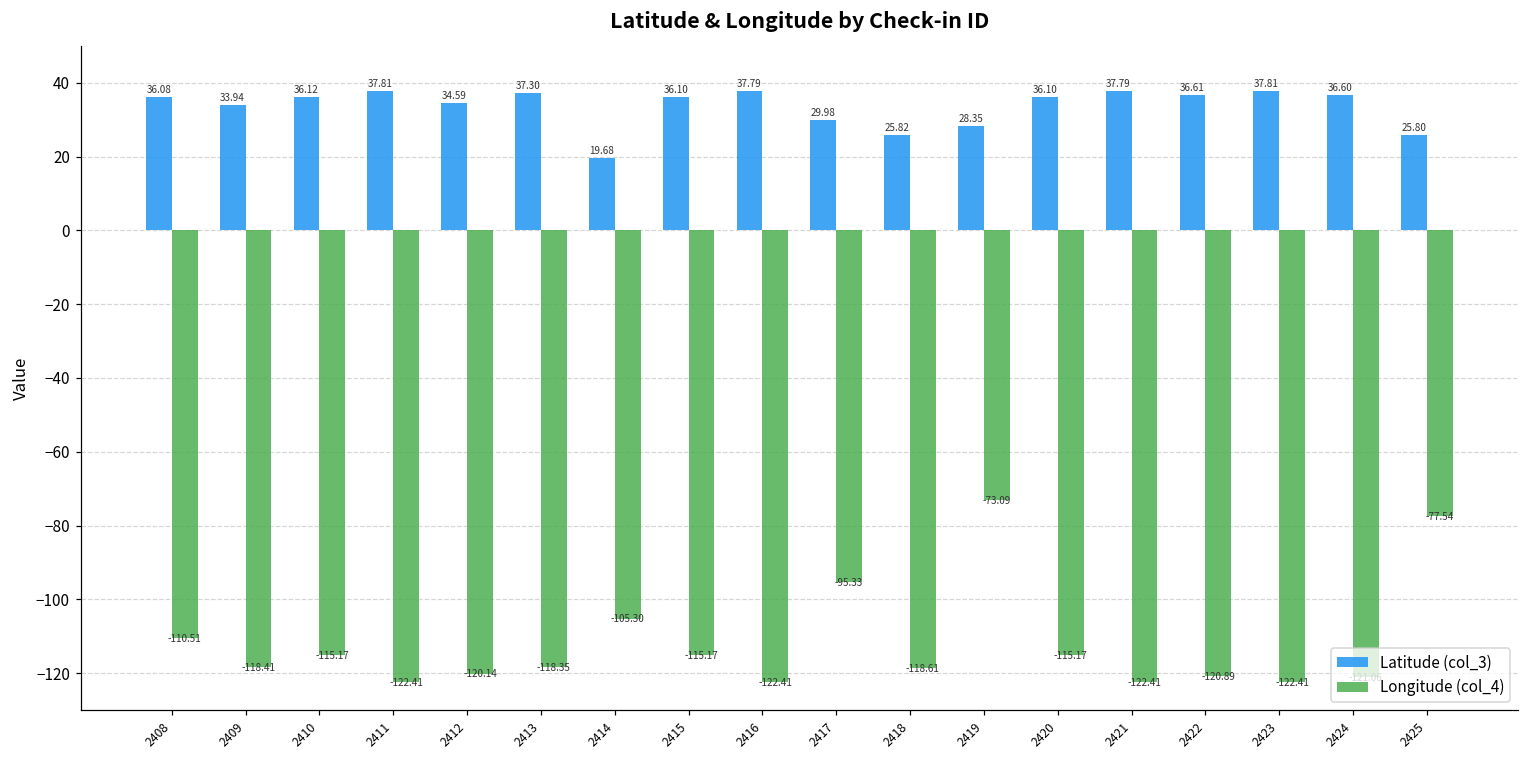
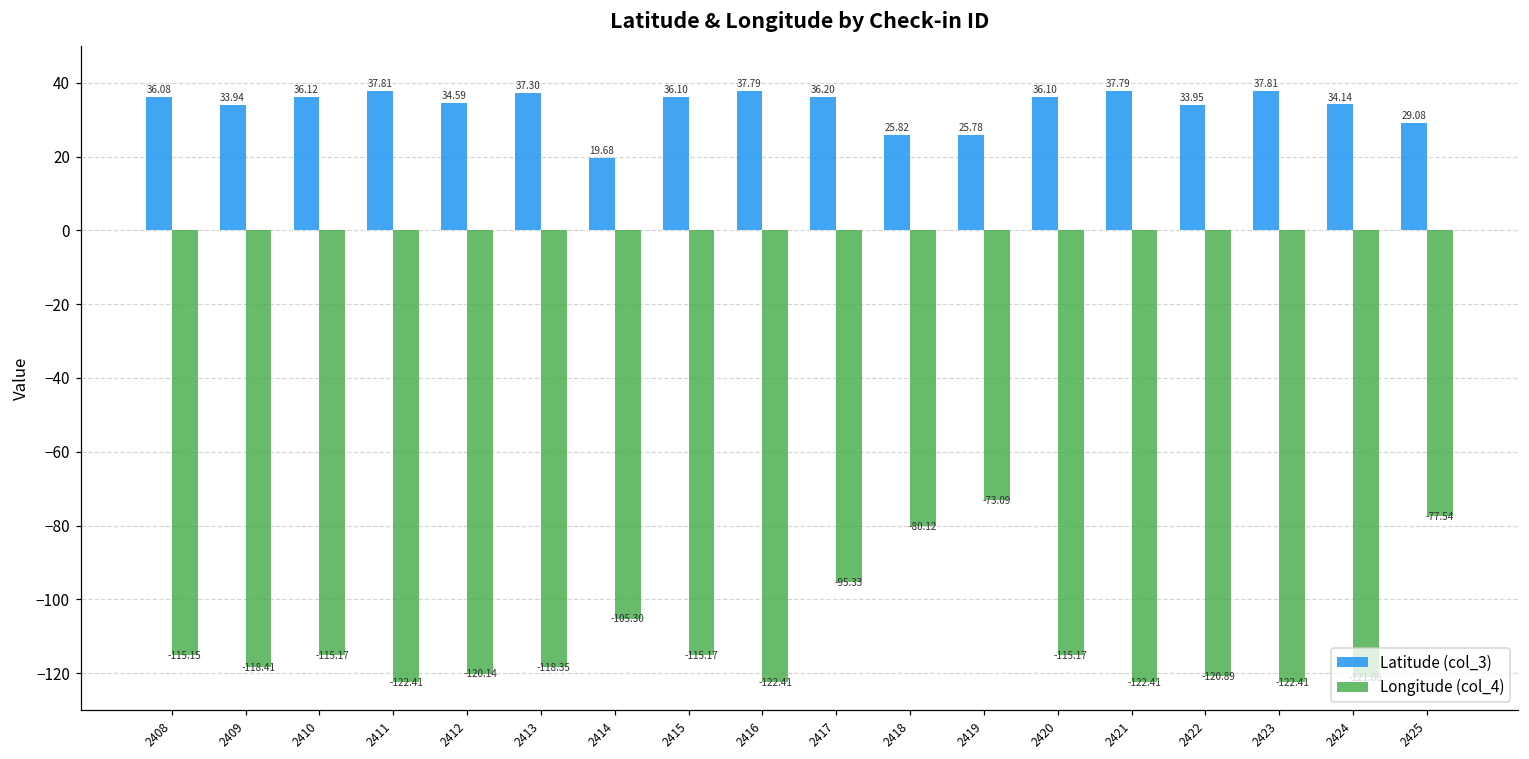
Longitude (col_4), 2408: -110.51 -> -115.15
Latitude (col_3), 2417: 29.98 -> 36.20
Longitude (col_4), 2418: -118.61 -> -80.12
Latitude (col_3), 2419: 28.35 -> 25.78
Latitude (col_3), 2422: 36.61 -> 33.95
Latitude (col_3), 2424: 36.60 -> 34.14
Latitude (col_3), 2425: 25.80 -> 29.08
